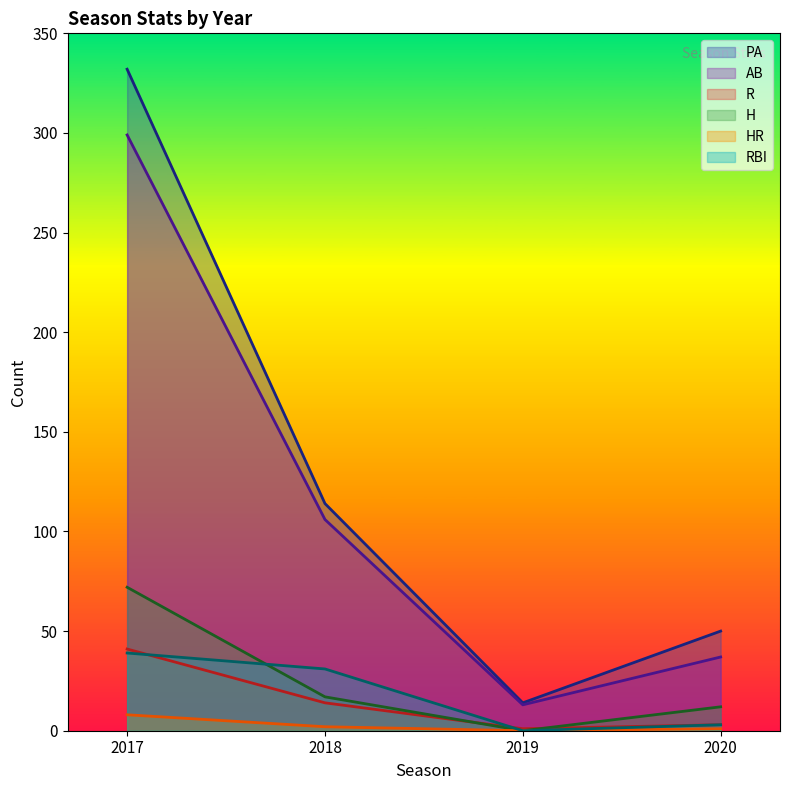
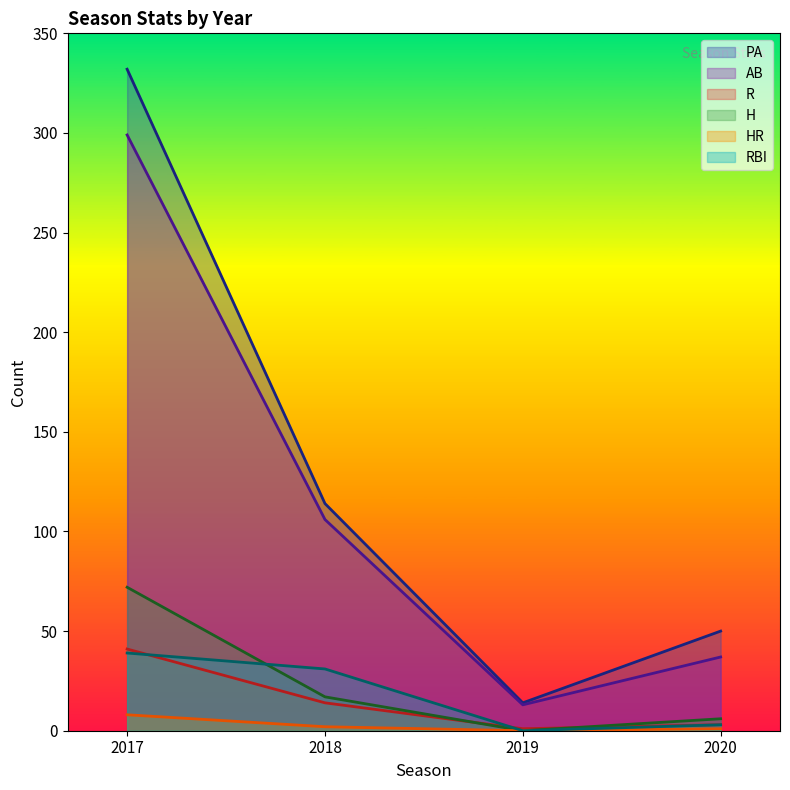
H, 2020: 12 -> 6
